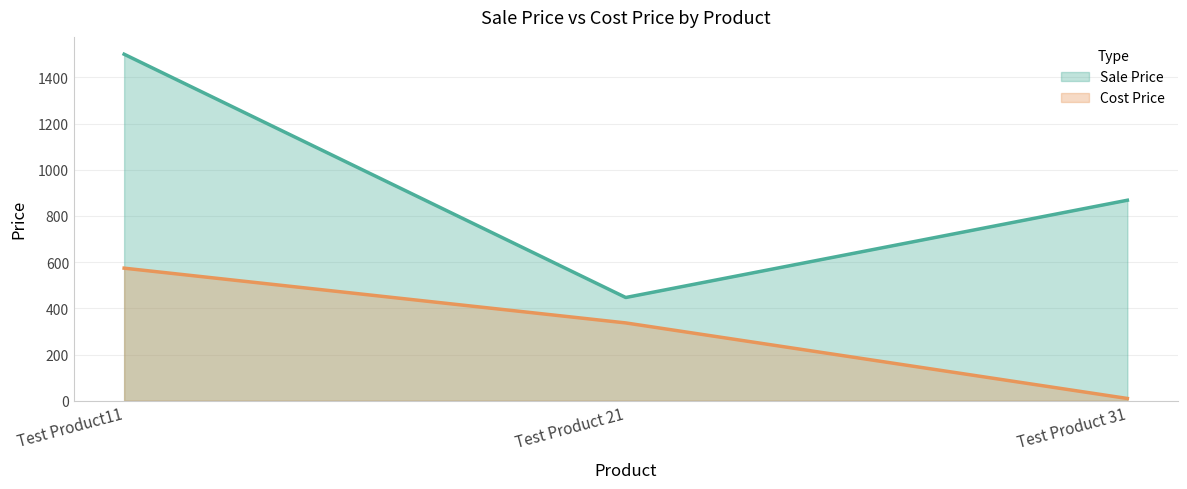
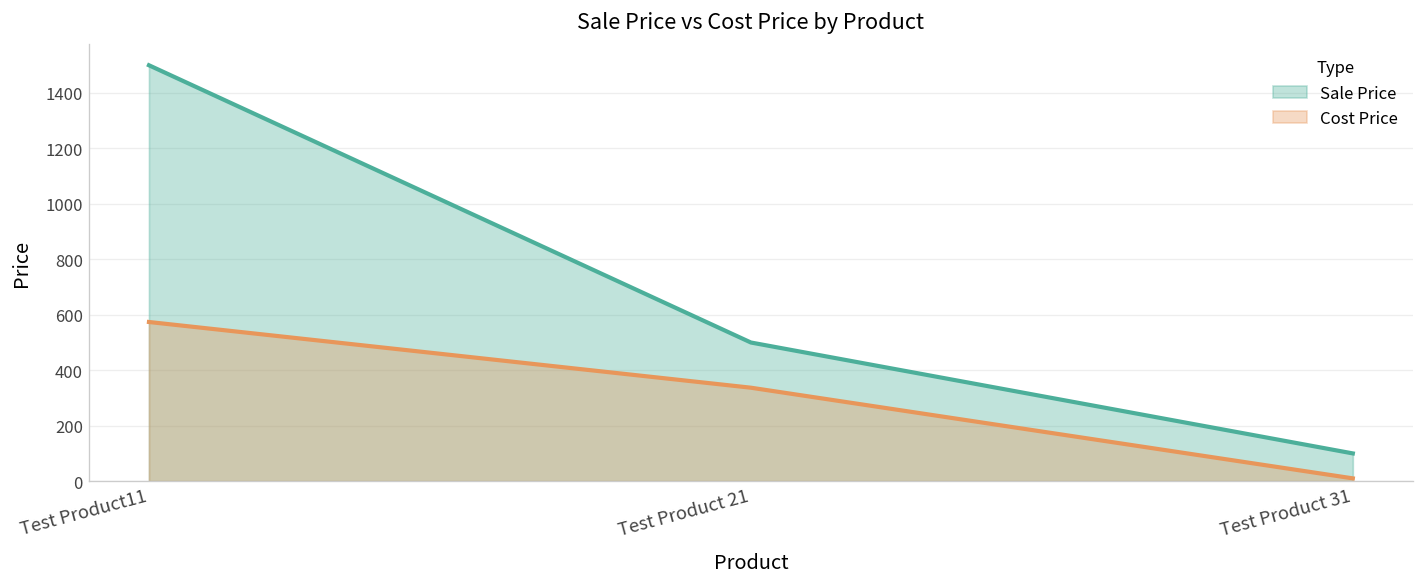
Sale Price, Test Product 21: 450 -> 500
Sale Price, Test Product 31: 870 -> 100
